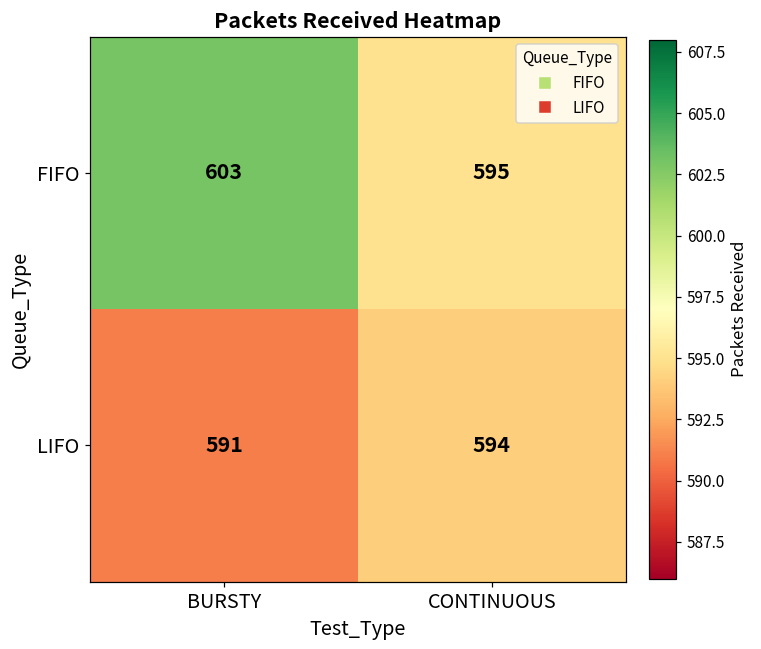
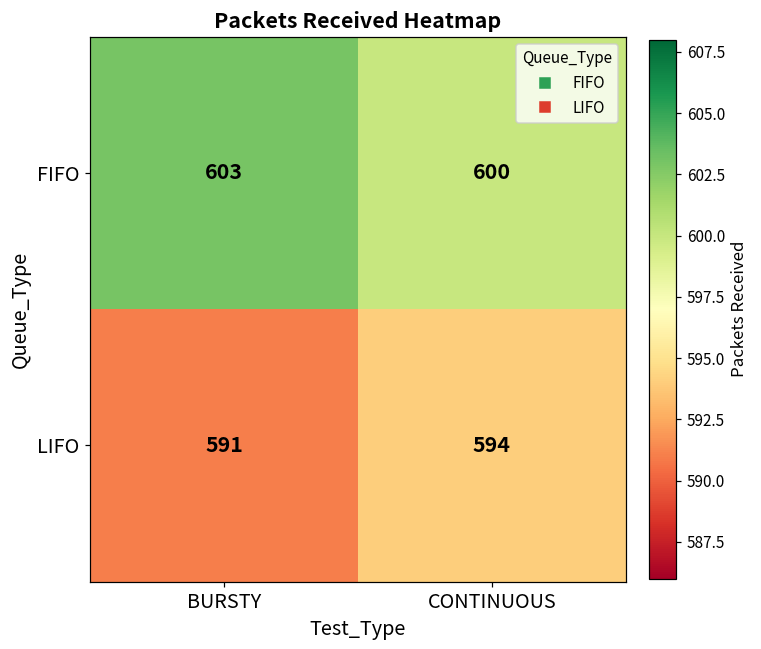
FIFO, CONTINUOUS: 595 -> 600
